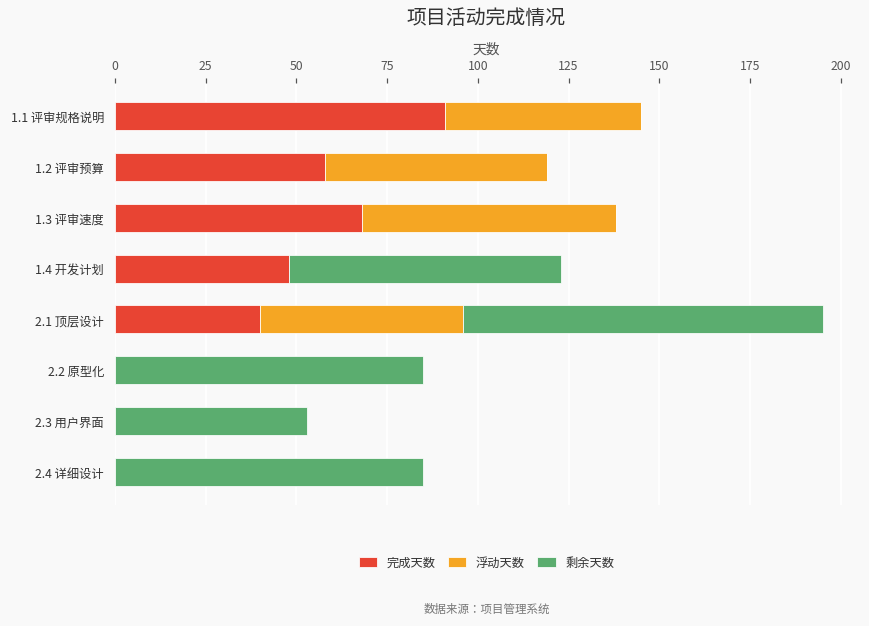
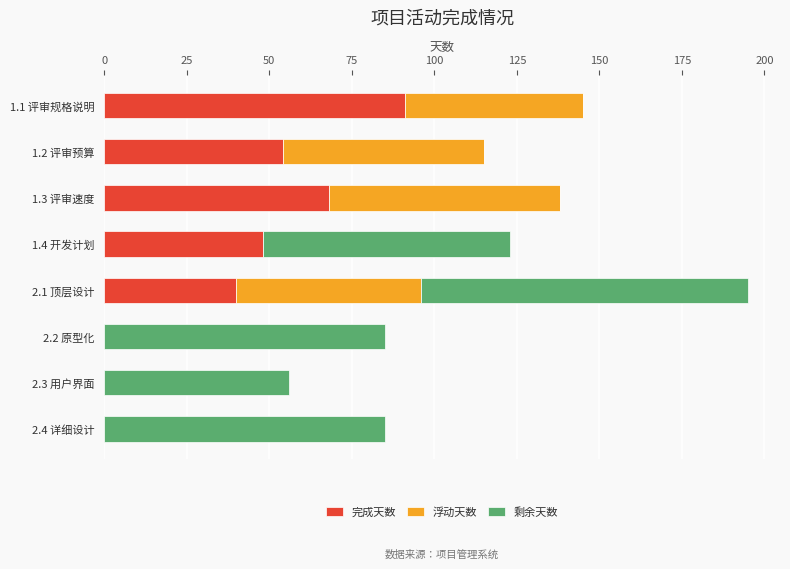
完成天数, 1.2 评审预算: 58 -> 54
剩余天数, 2.3 用户界面: 53 -> 56
